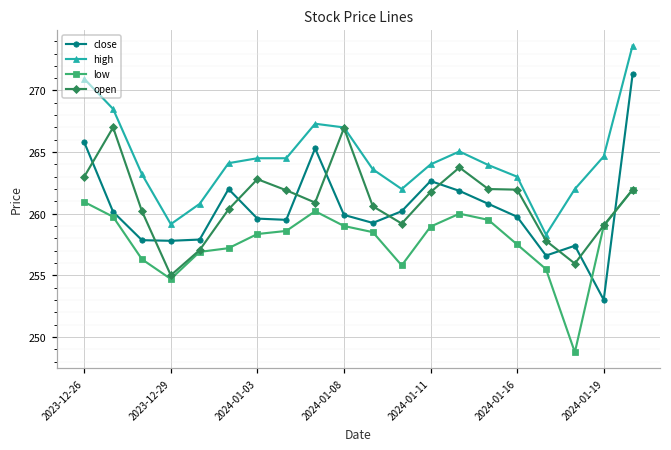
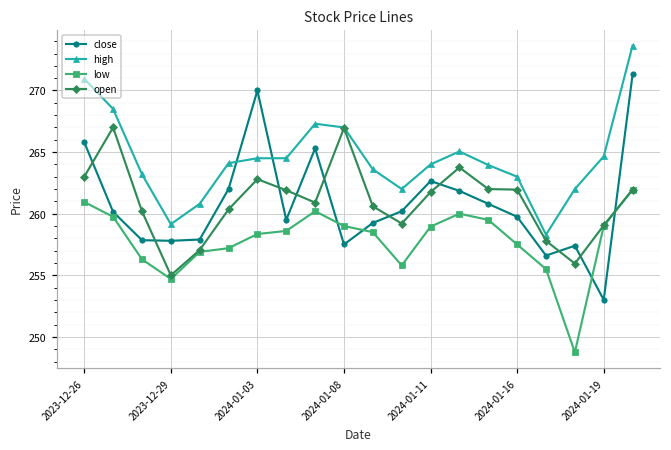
close, 2024-01-03: 259.6 -> 270.0
close, 2024-01-08: 259.9 -> 257.5
